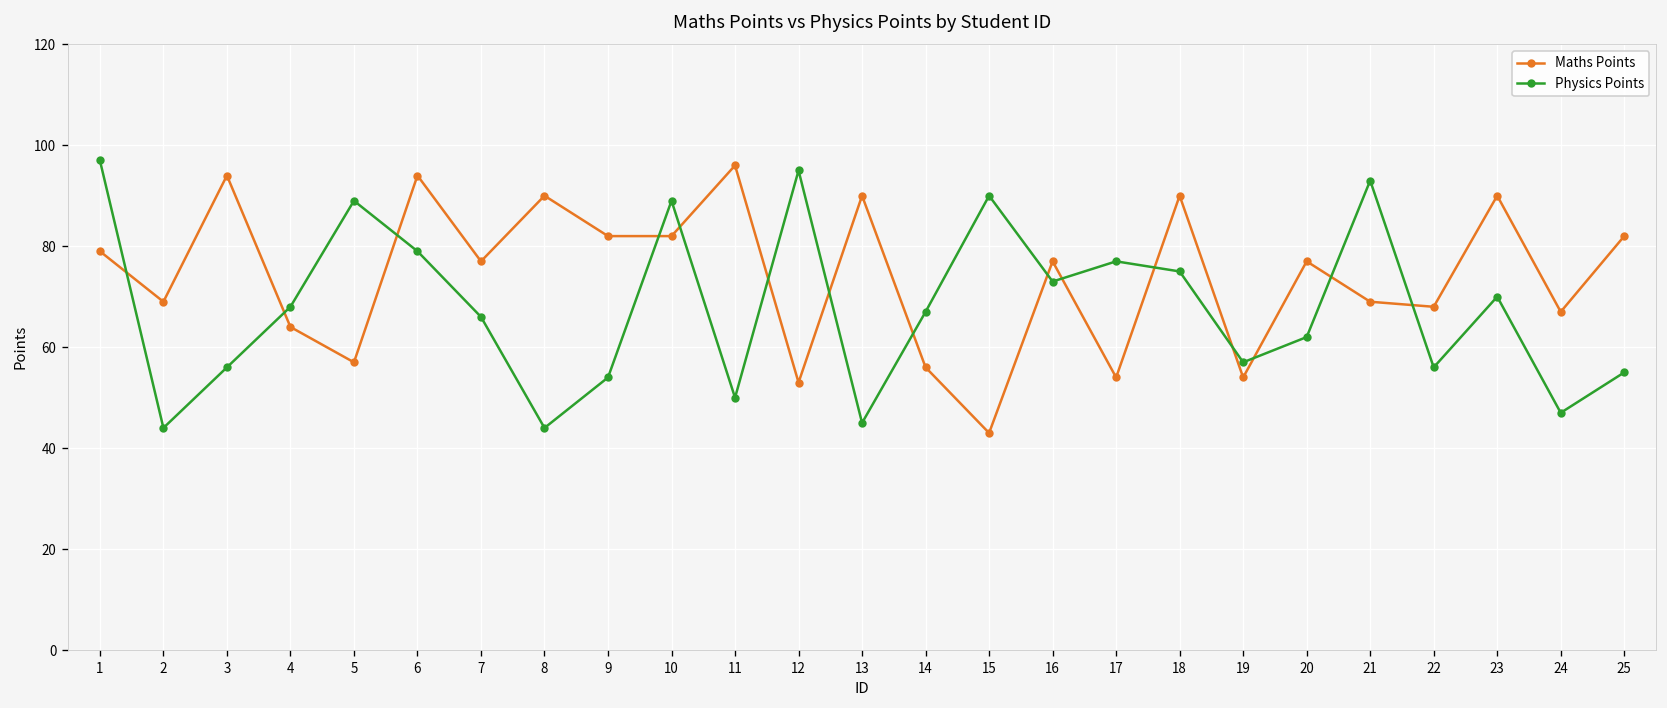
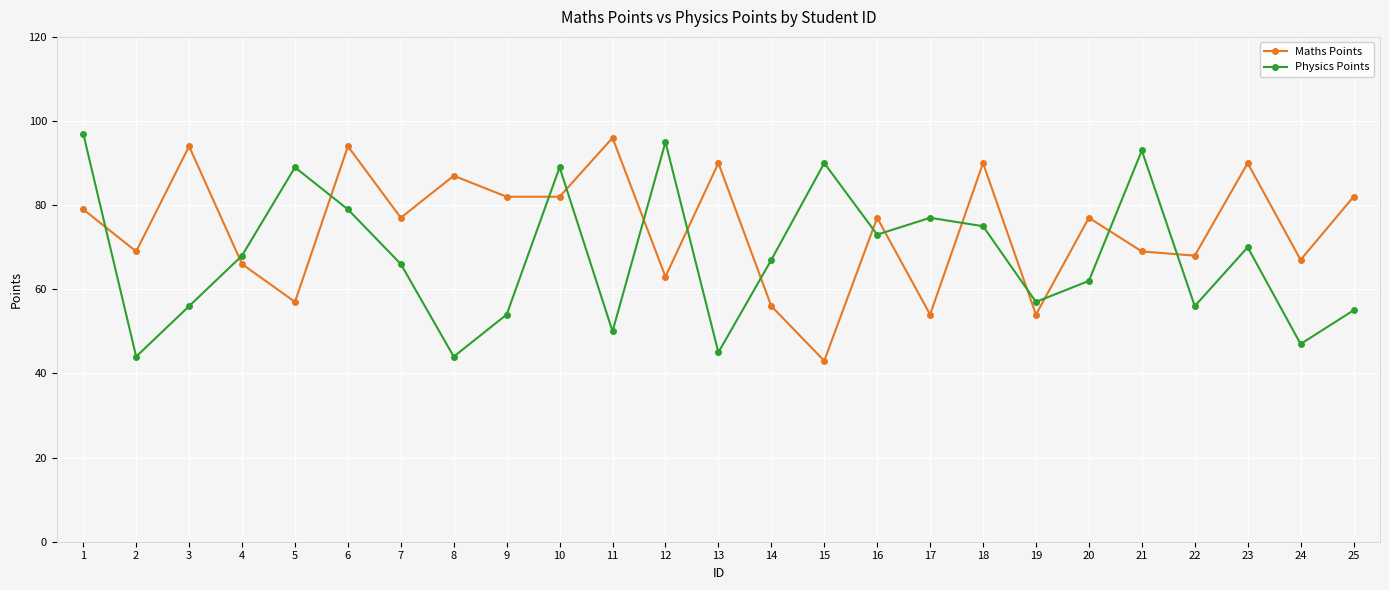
Maths Points, 4: 64 -> 66
Maths Points, 8: 90 -> 87
Maths Points, 12: 53 -> 63
